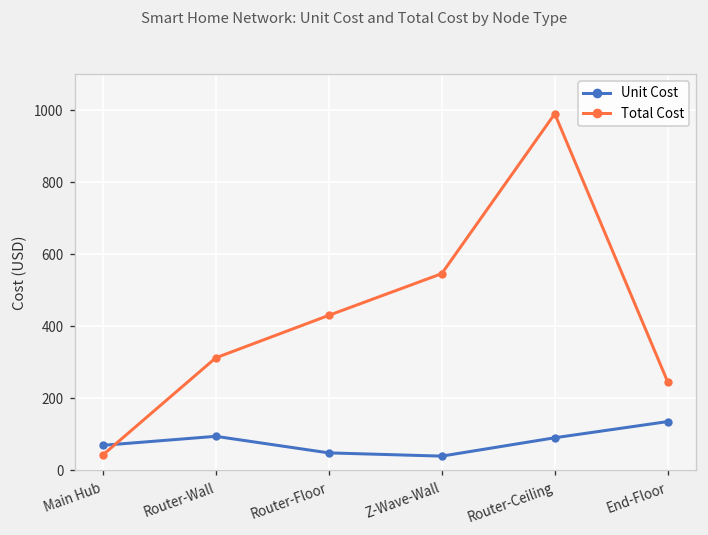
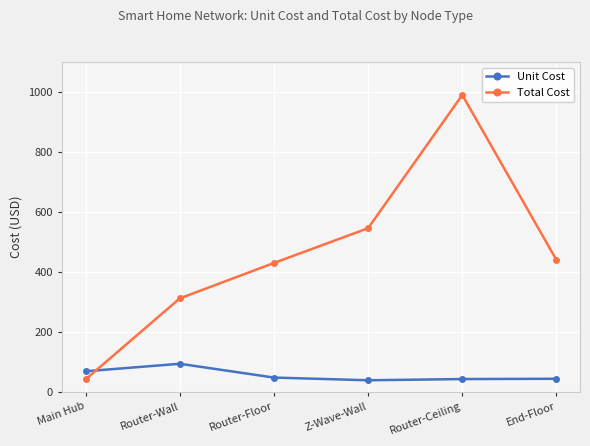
Unit Cost, Router-Ceiling: 90 -> 40
Unit Cost, End-Floor: 140 -> 40
Total Cost, End-Floor: 250 -> 440
